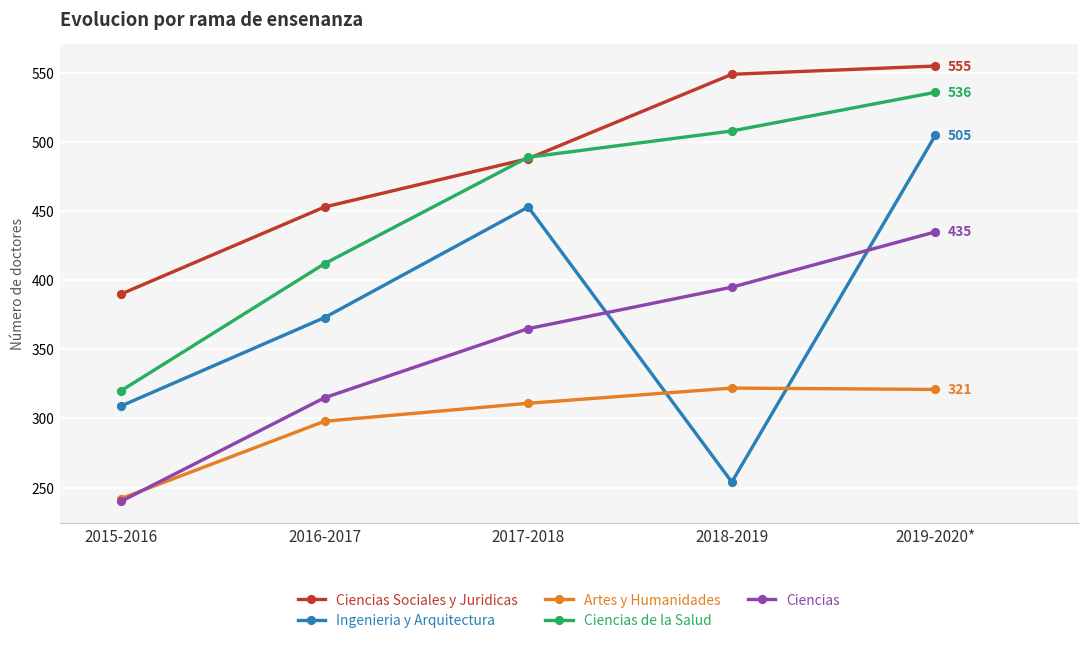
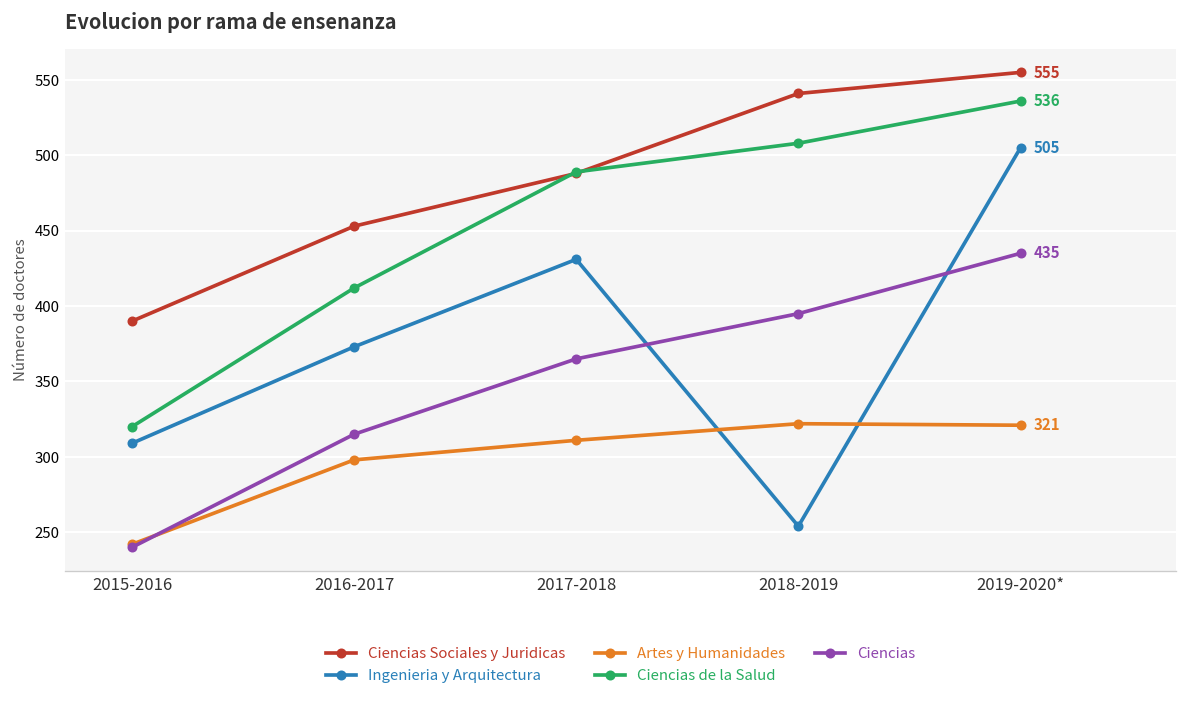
Ingenieria y Arquitectura, 2017-2018: 453 -> 431
Ciencias Sociales y Juridicas, 2018-2019: 549 -> 541
